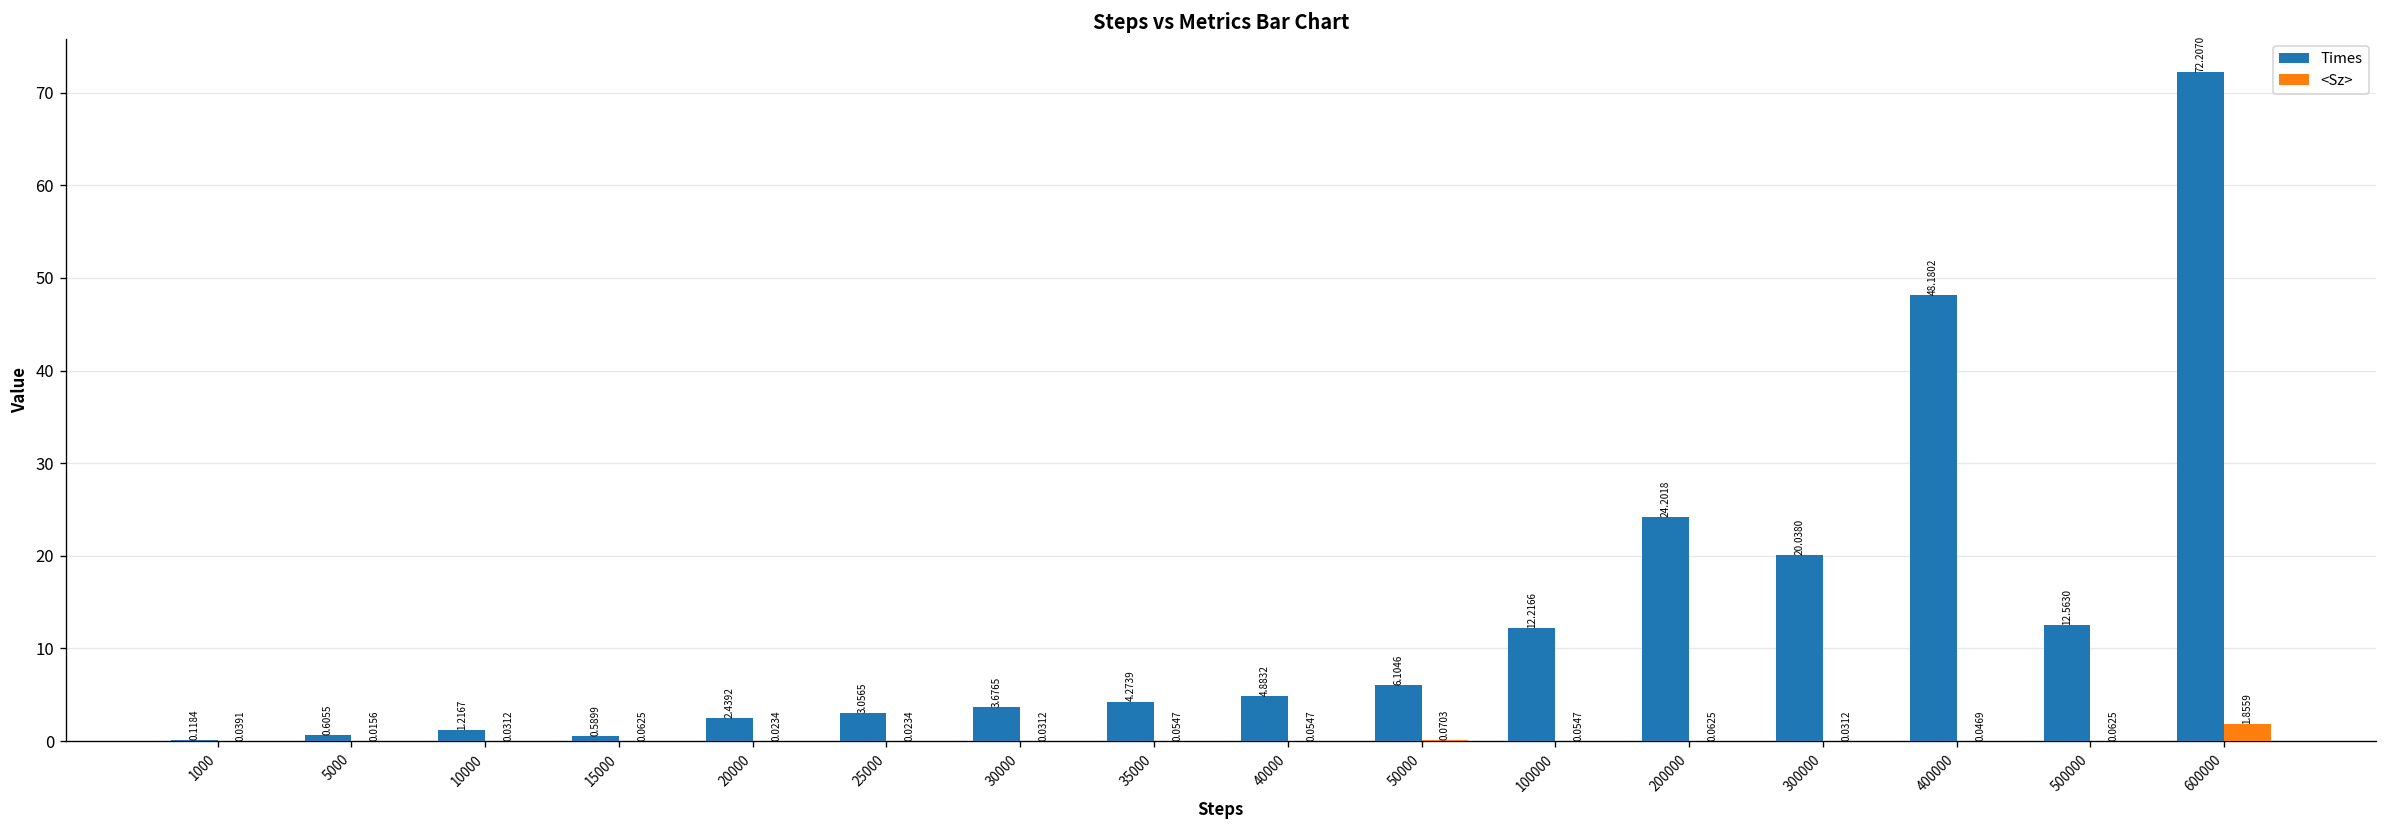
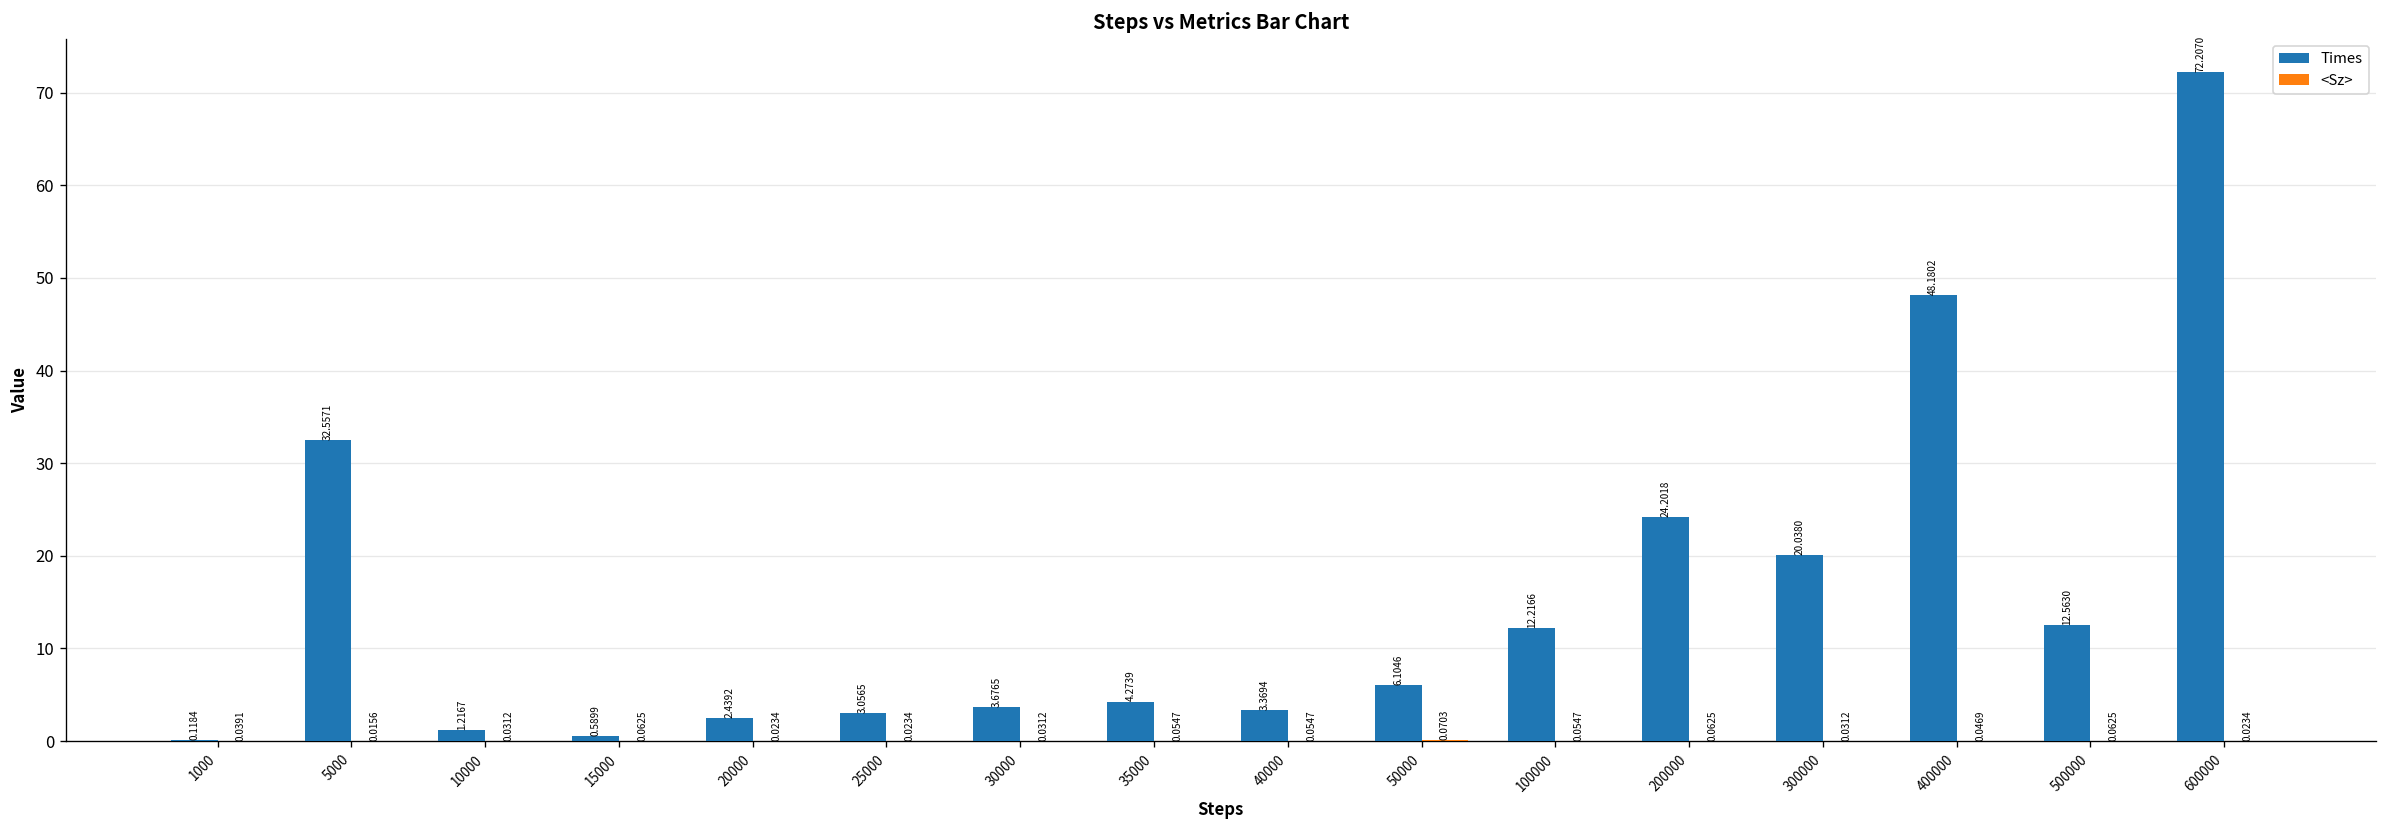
Times, 5000: 0.6055 -> 32.5571
Times, 40000: 4.8832 -> 3.3694
<Sz>, 600000: 1.8559 -> 0.0234
